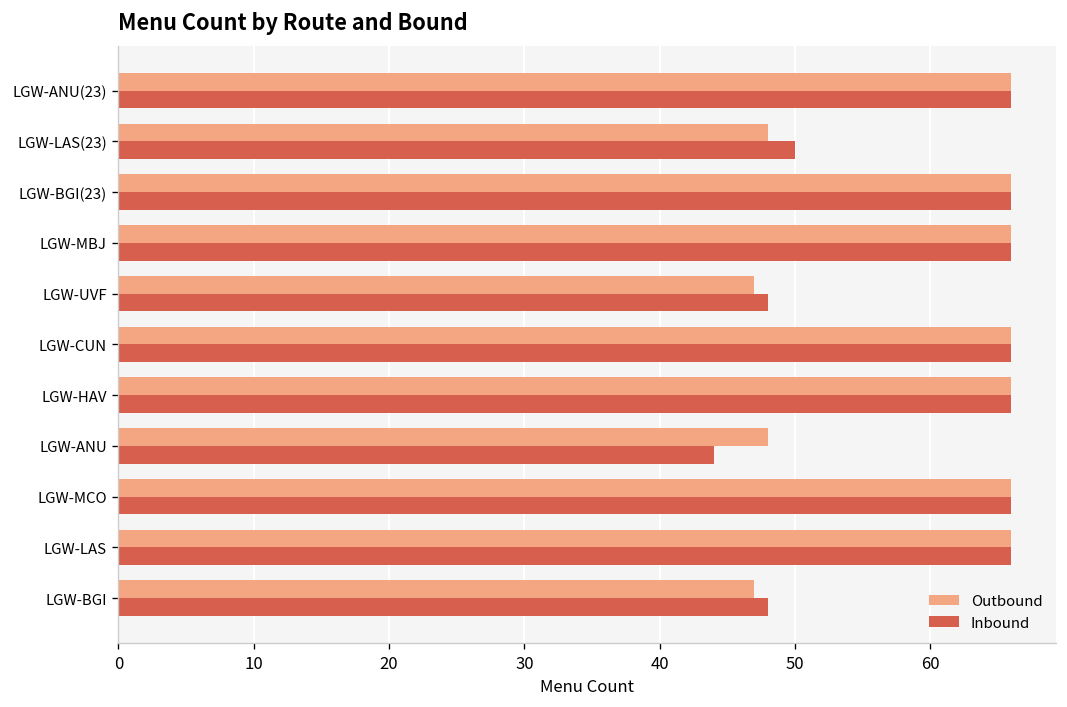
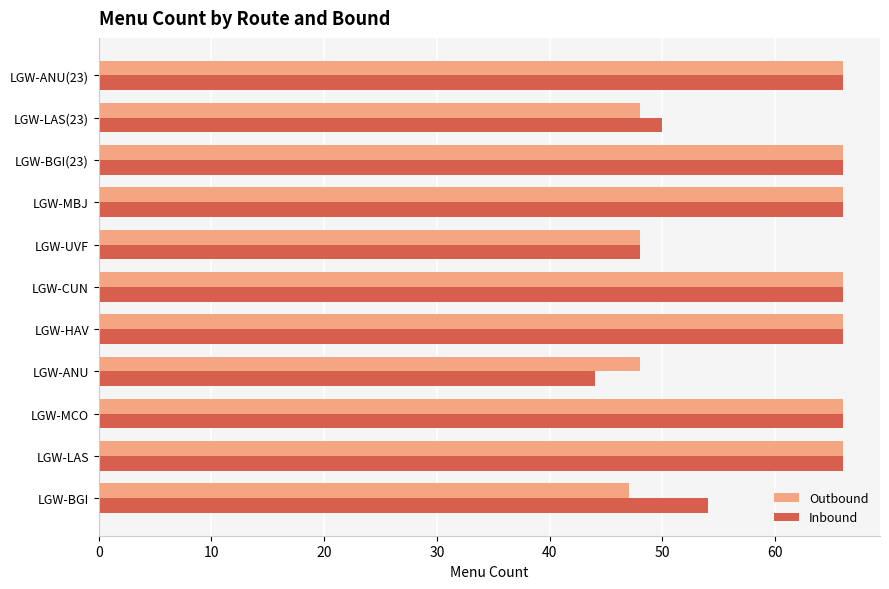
Outbound, LGW-UVF: 47 -> 48
Inbound, LGW-BGI: 48 -> 54
